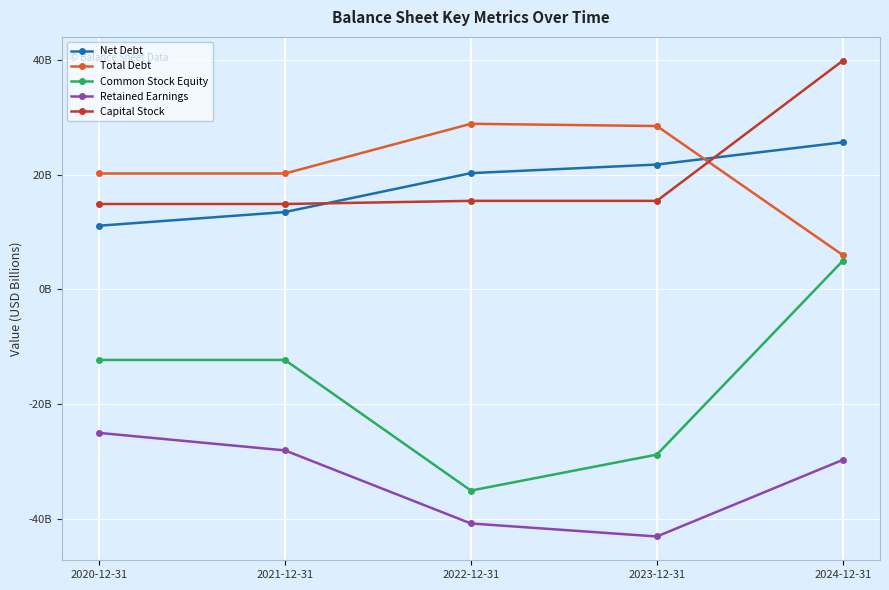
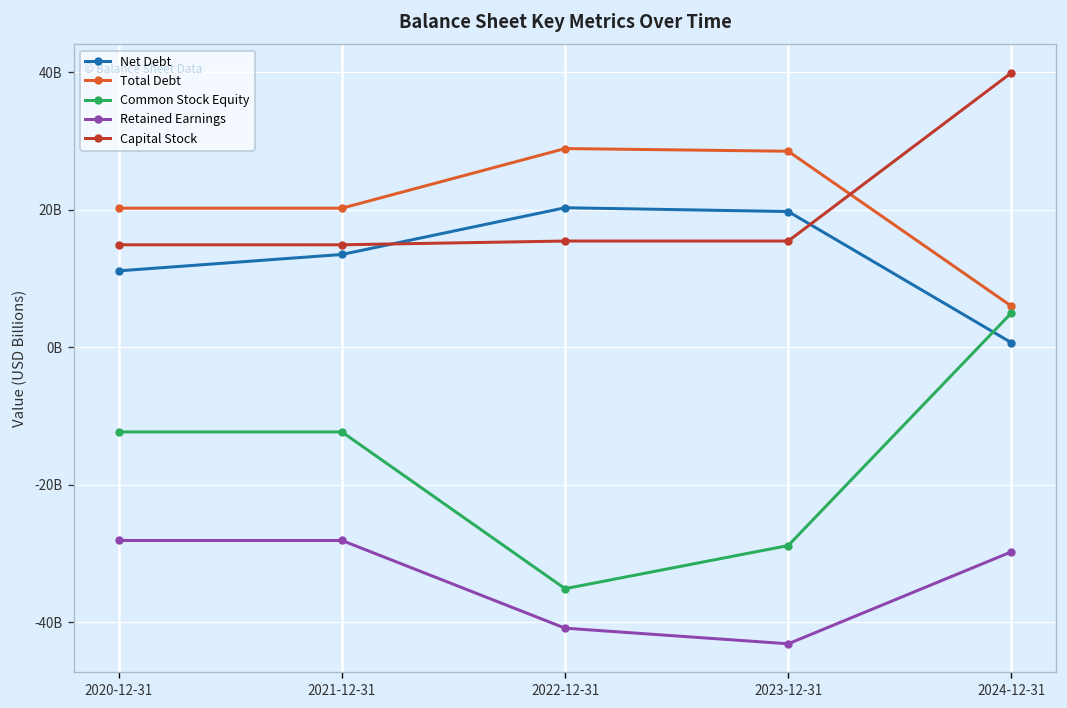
Retained Earnings, 2020-12-31: -25000000000 -> -28000000000
Net Debt, 2023-12-31: 22000000000 -> 20000000000
Net Debt, 2024-12-31: 26000000000 -> 1000000000
